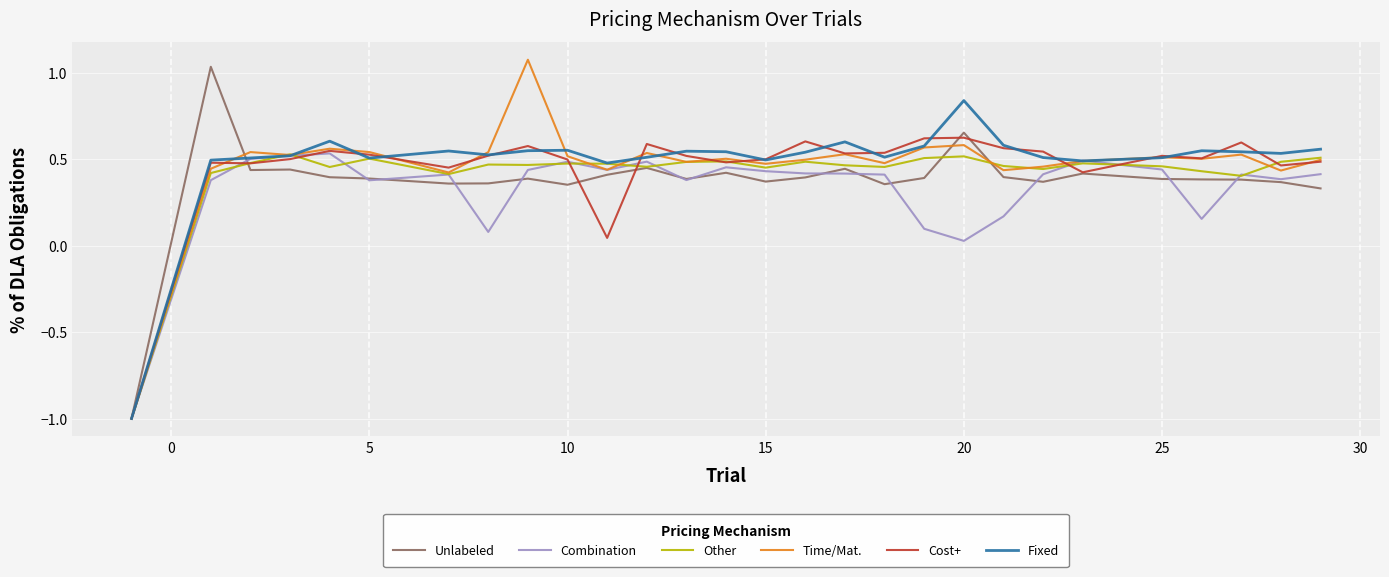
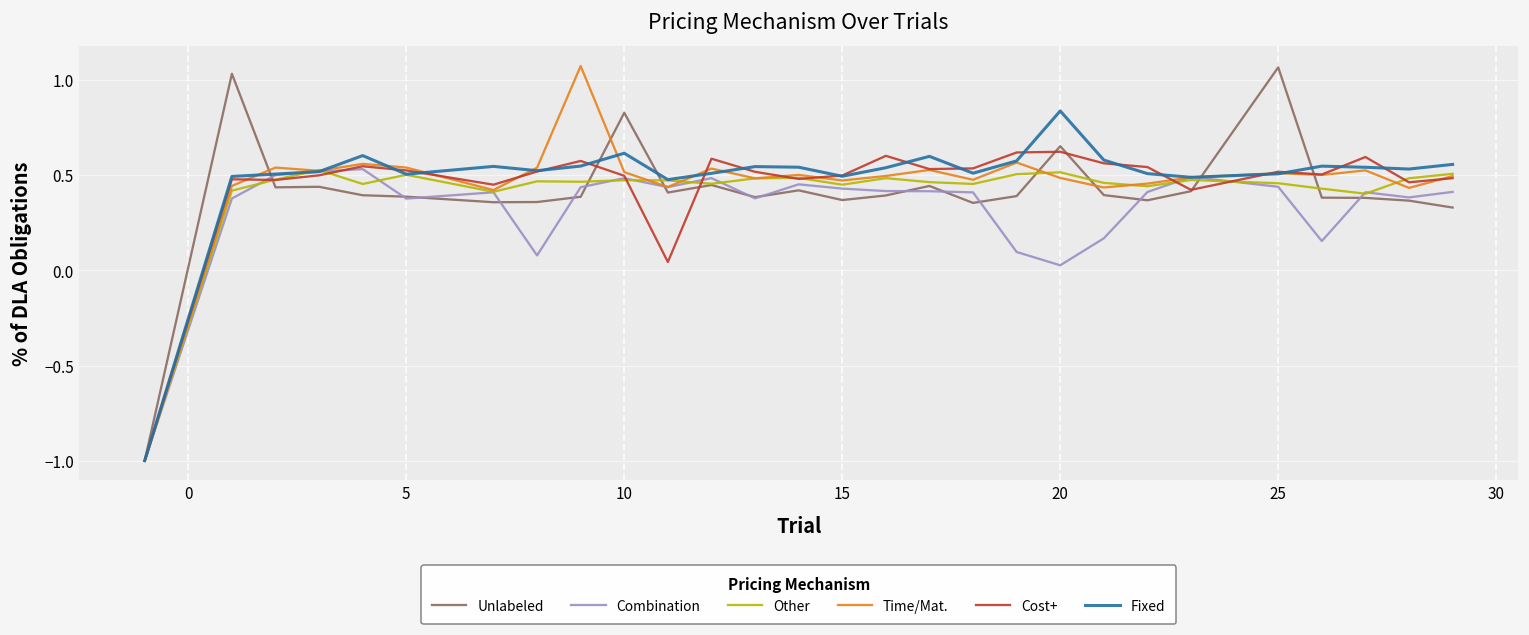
Unlabeled, 10: 0.35 -> 0.83
Fixed, 10: 0.55 -> 0.62
Time/Mat., 20: 0.58 -> 0.49
Unlabeled, 25: 0.38 -> 1.07
